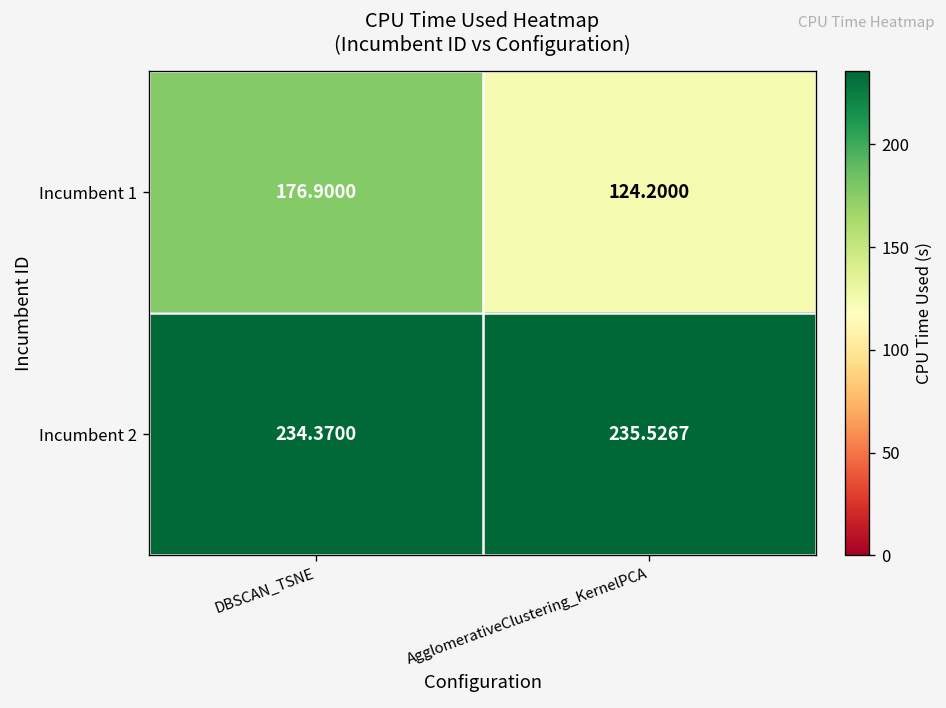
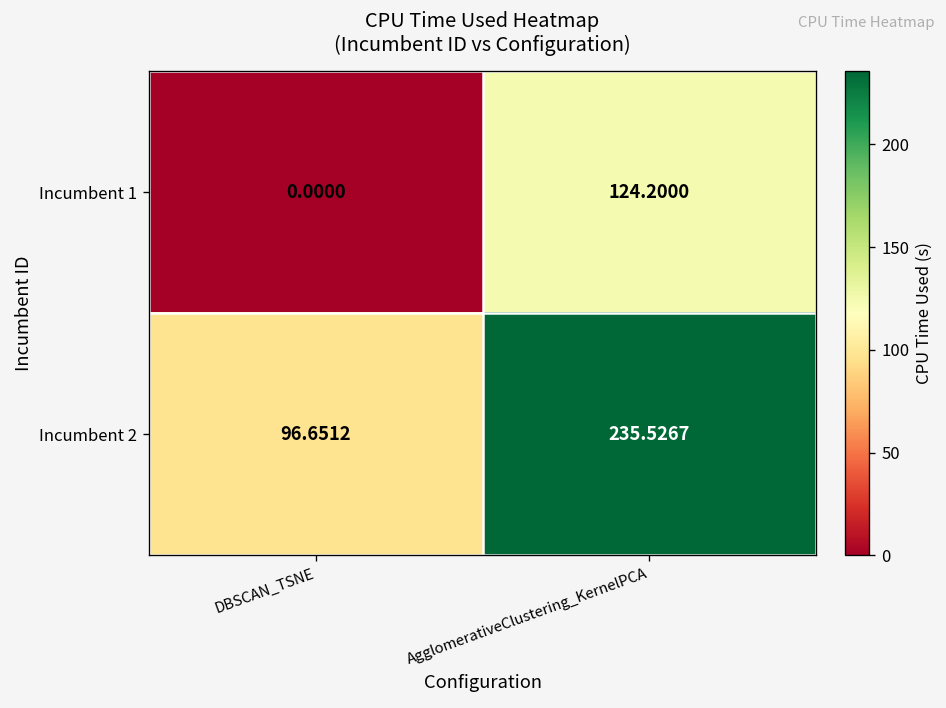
Incumbent 1, DBSCAN_TSNE: 176.9000 -> 0.0000
Incumbent 2, DBSCAN_TSNE: 234.3700 -> 96.6512
